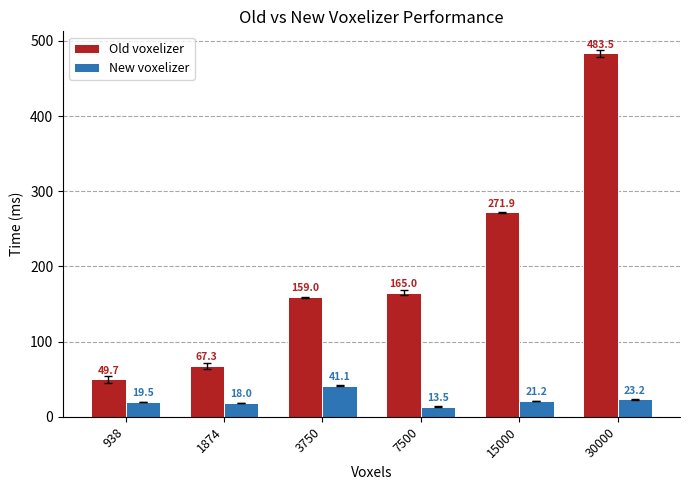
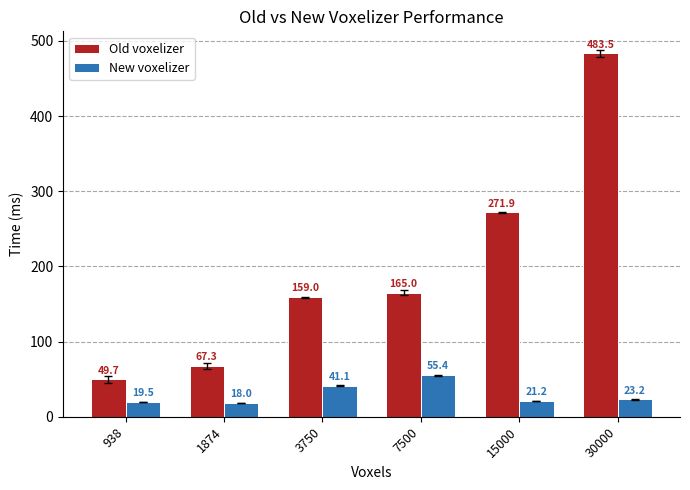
New voxelizer, 7500: 13.5 -> 55.4
